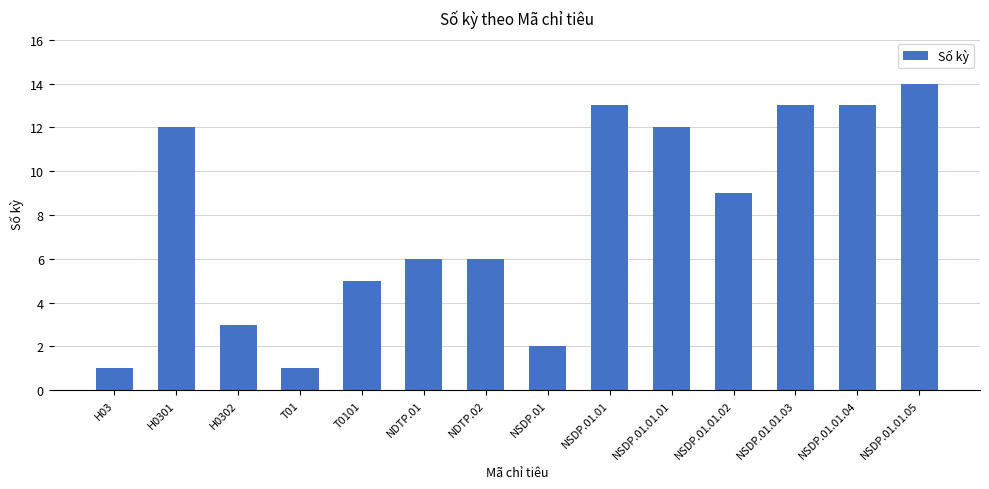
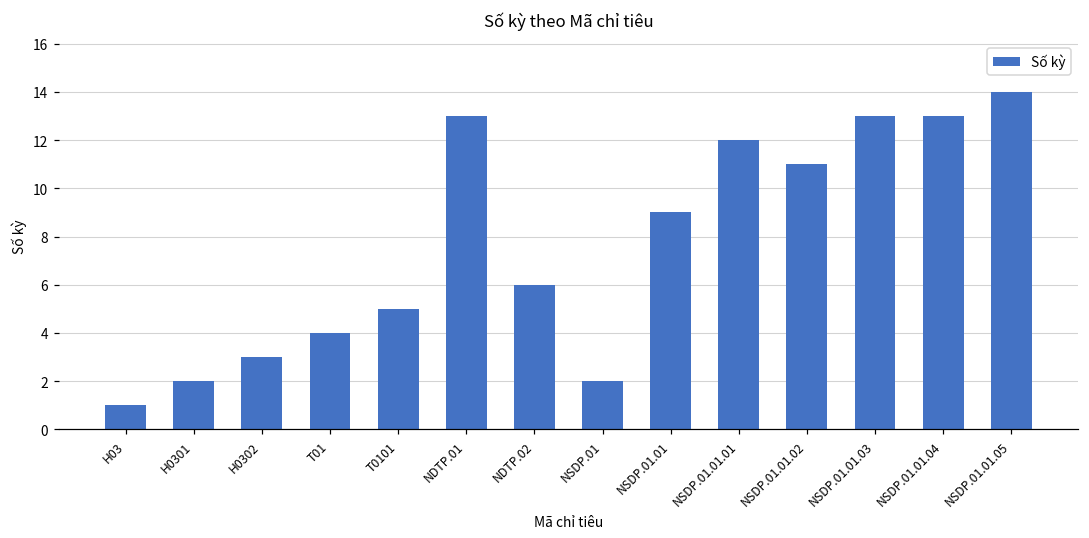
H0301: 12 -> 2
T01: 1 -> 4
NDTP.01: 6 -> 13
NSDP.01.01: 13 -> 9
NSDP.01.01.02: 9 -> 11
